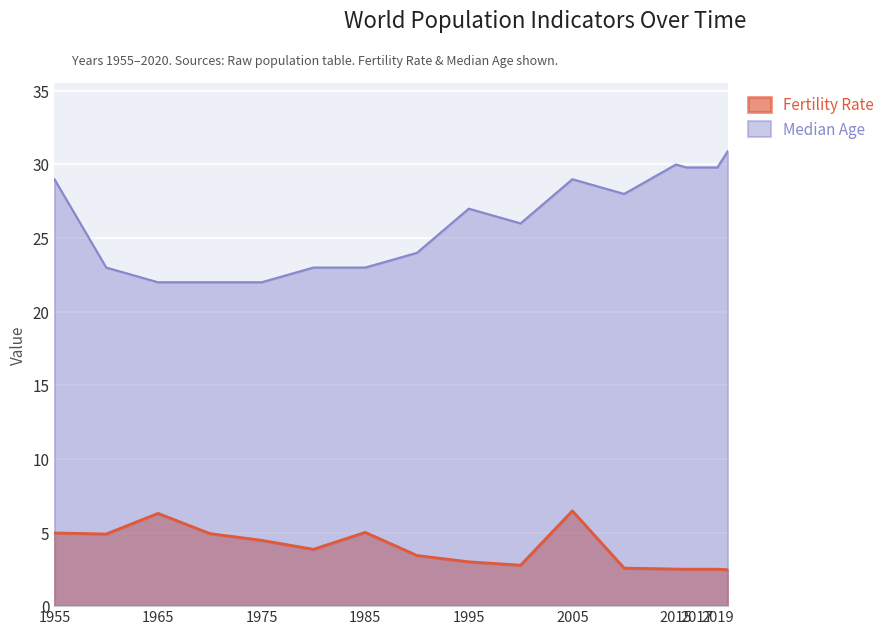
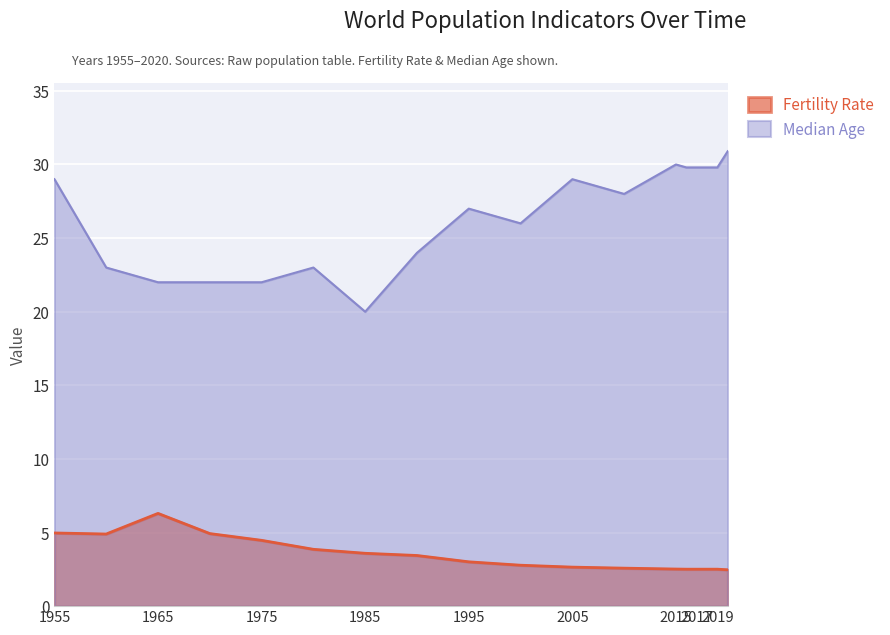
Fertility Rate, 1985: 5.0 -> 3.6
Median Age, 1985: 23 -> 20
Fertility Rate, 2005: 6.5 -> 2.7
